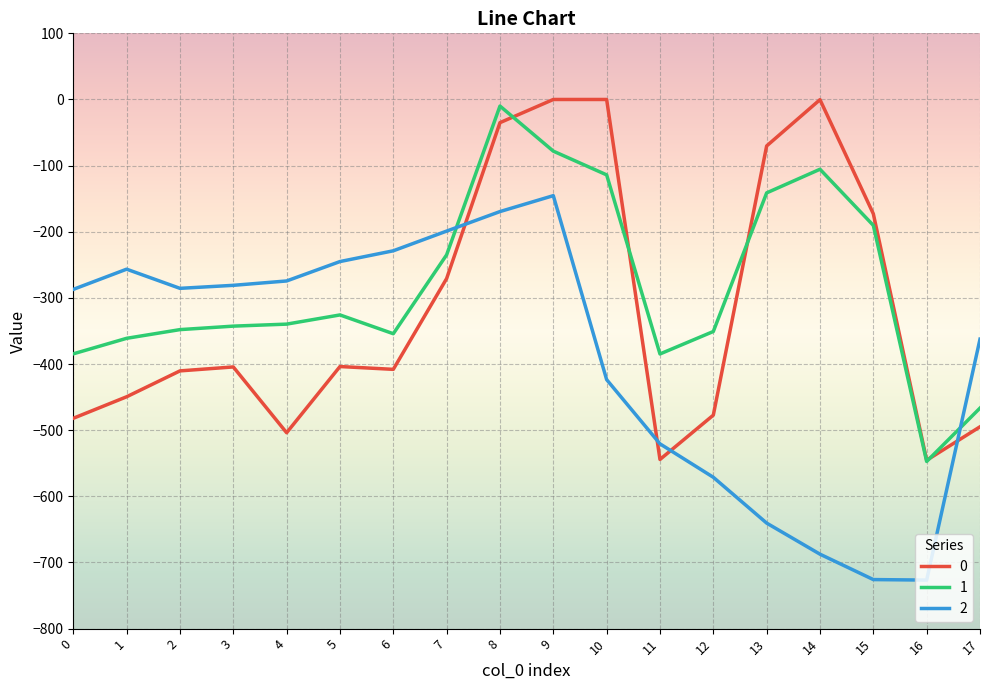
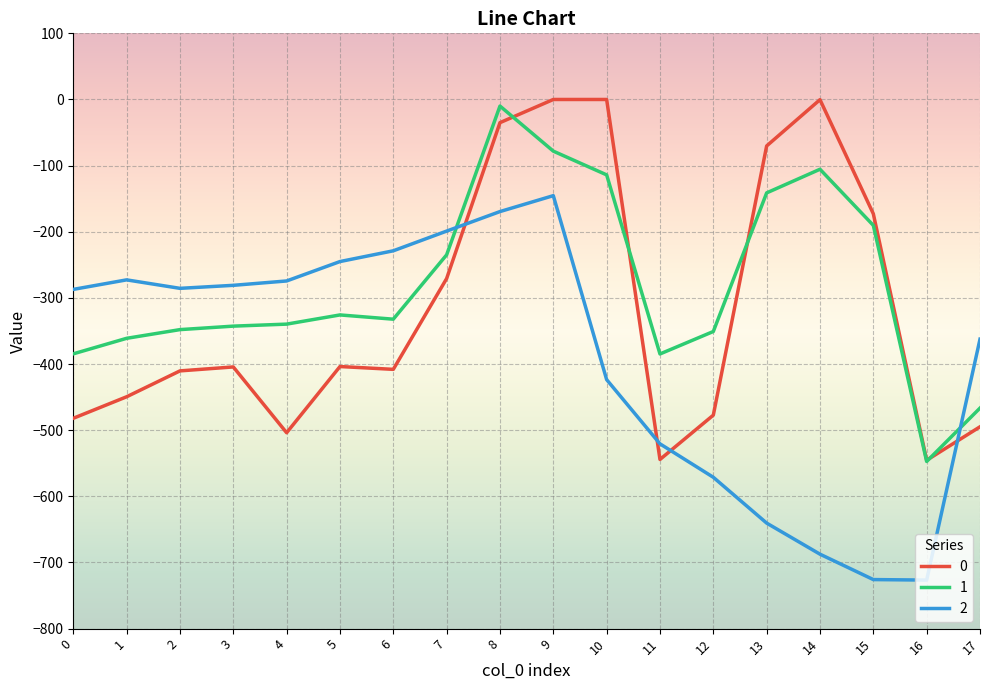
2, 1: -260 -> -270
1, 6: -350 -> -330
